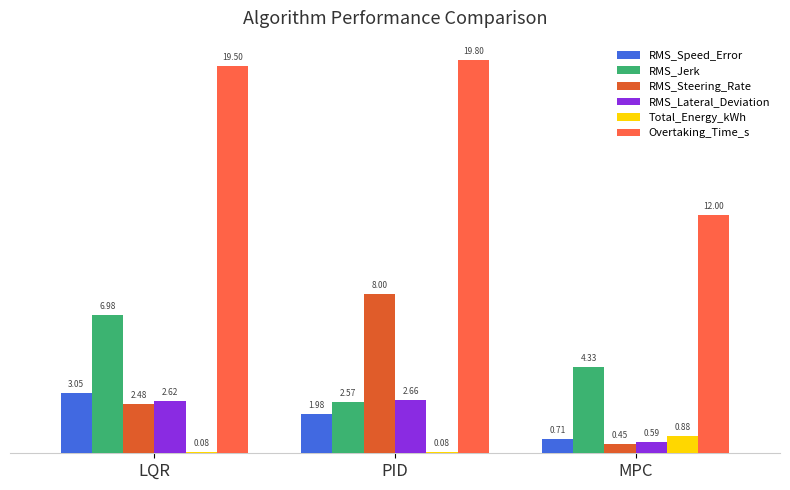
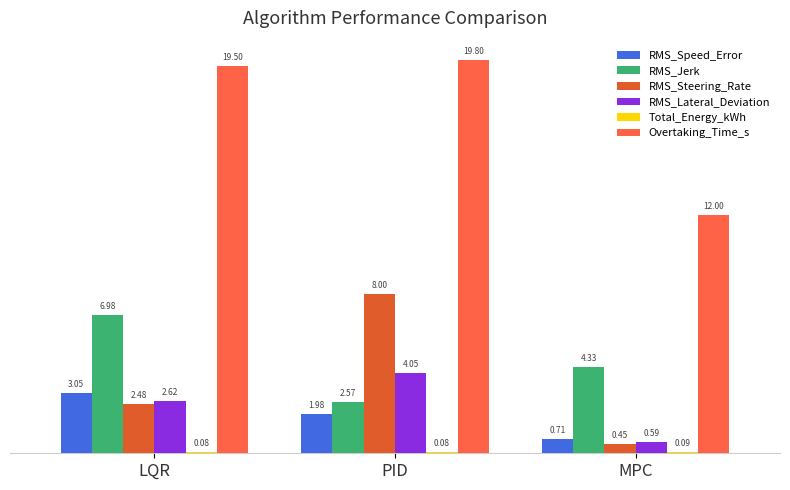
RMS_Lateral_Deviation, PID: 2.66 -> 4.05
Total_Energy_kWh, MPC: 0.88 -> 0.09
